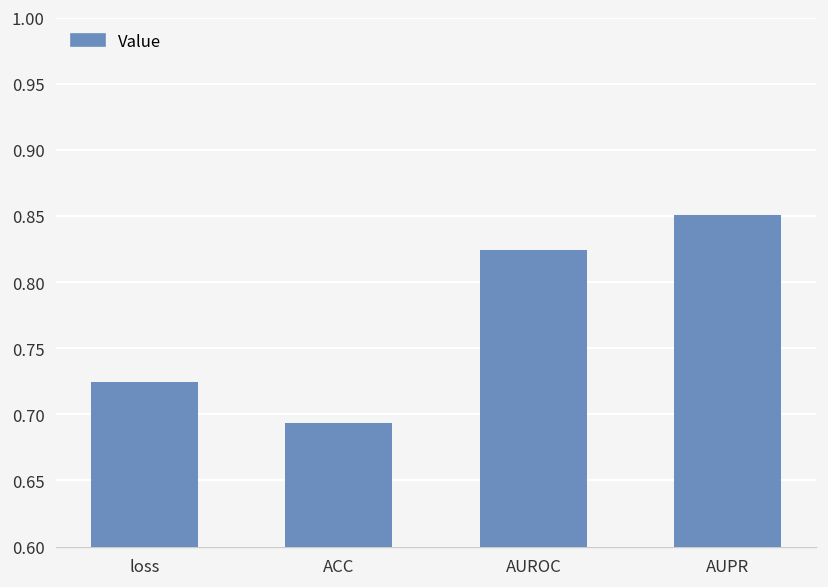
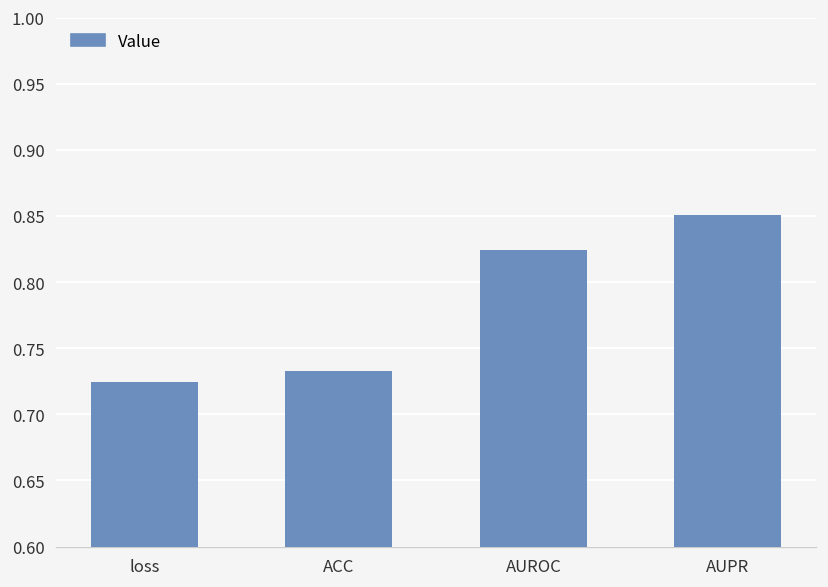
ACC: 0.694 -> 0.733
